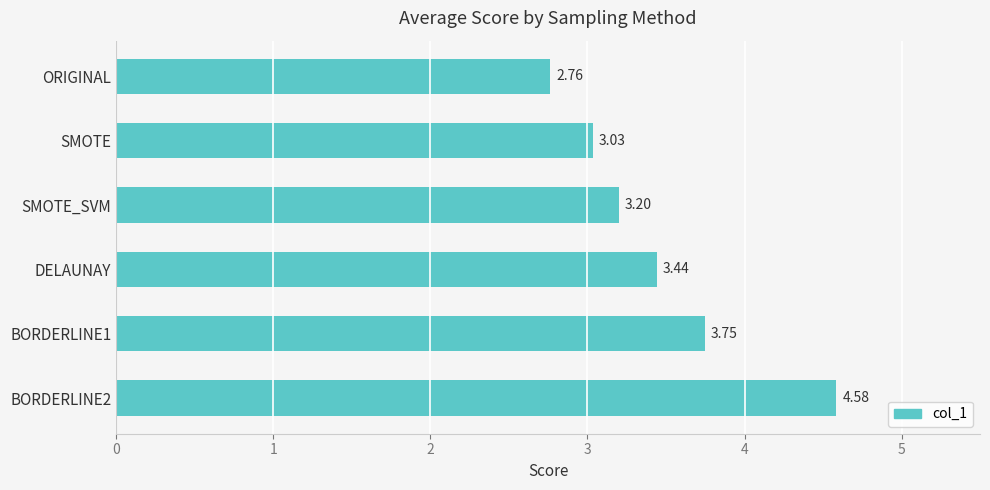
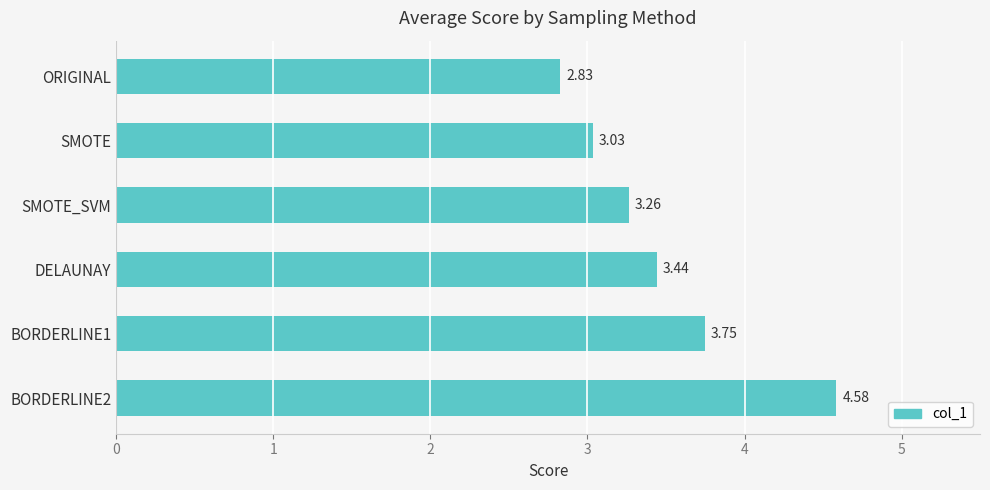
ORIGINAL: 2.76 -> 2.83
SMOTE_SVM: 3.20 -> 3.26
